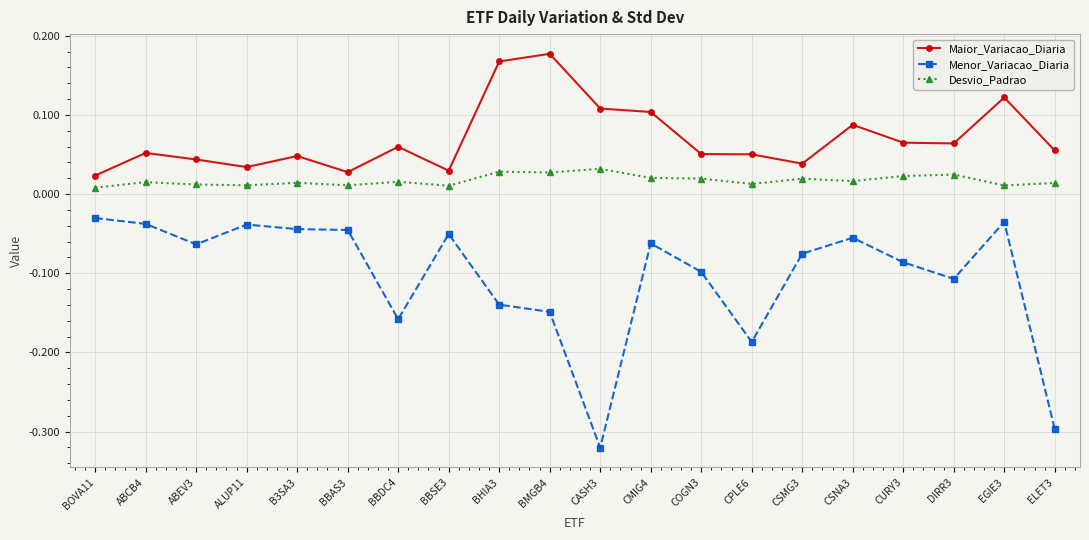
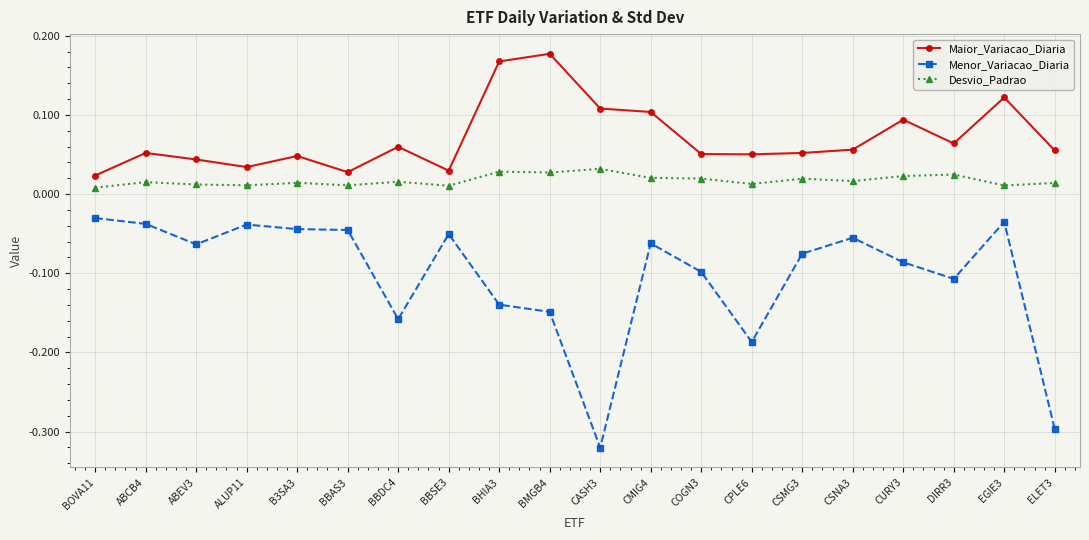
Maior_Variacao_Diaria, CSMG3: 0.04 -> 0.05
Maior_Variacao_Diaria, CSNA3: 0.09 -> 0.06
Maior_Variacao_Diaria, CURY3: 0.06 -> 0.09
